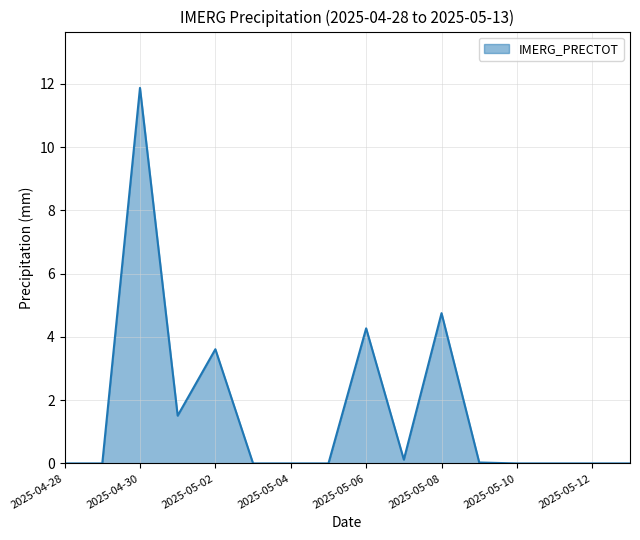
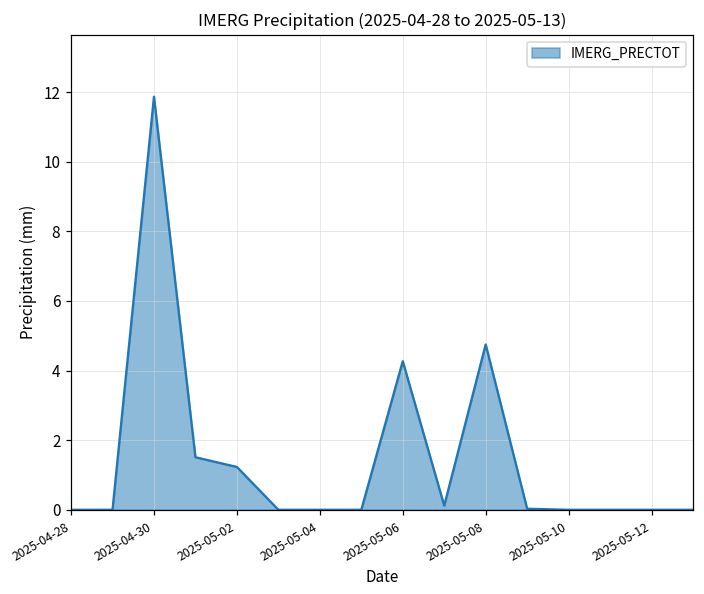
2025-05-02: 3.6 -> 1.2
